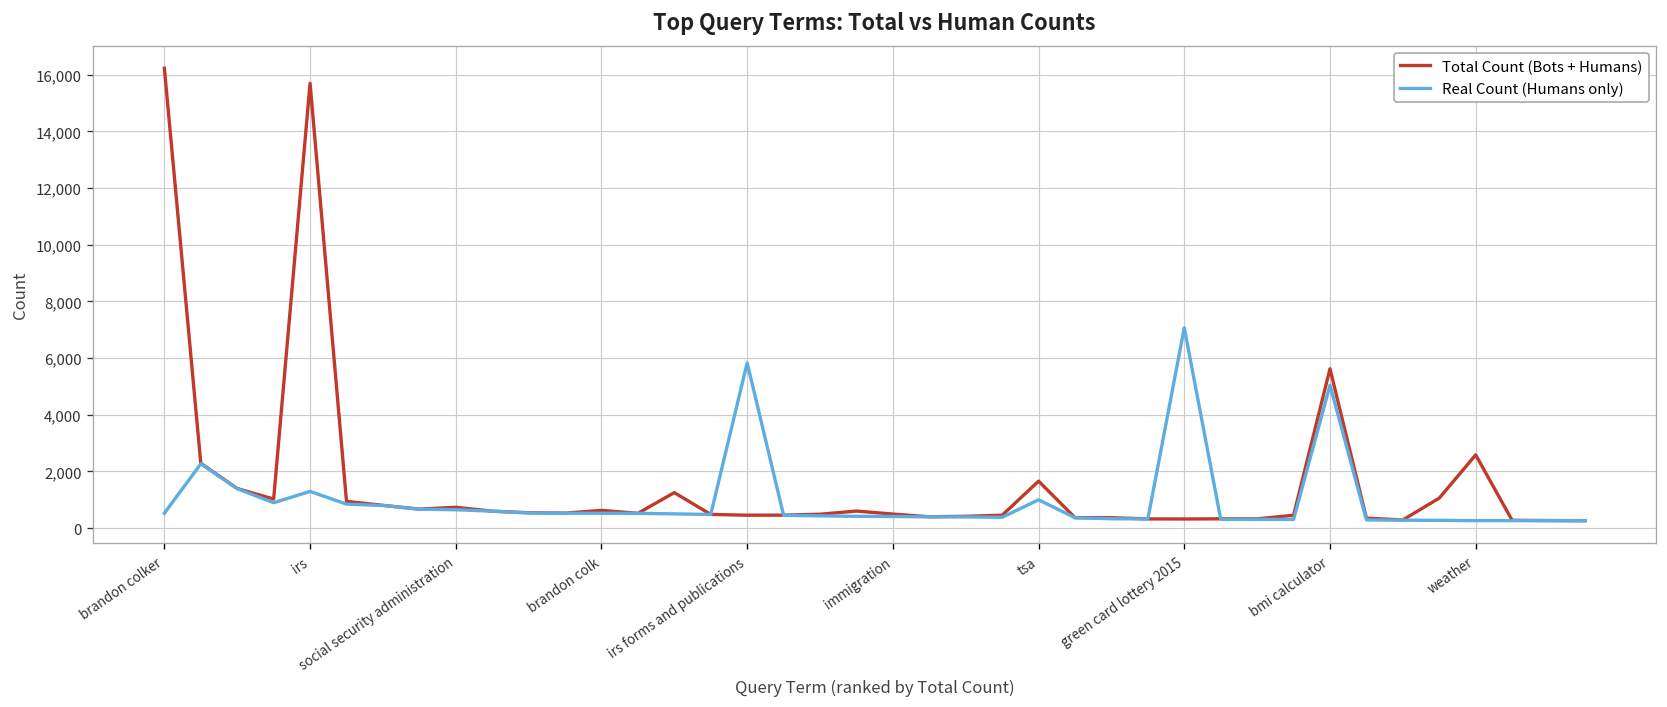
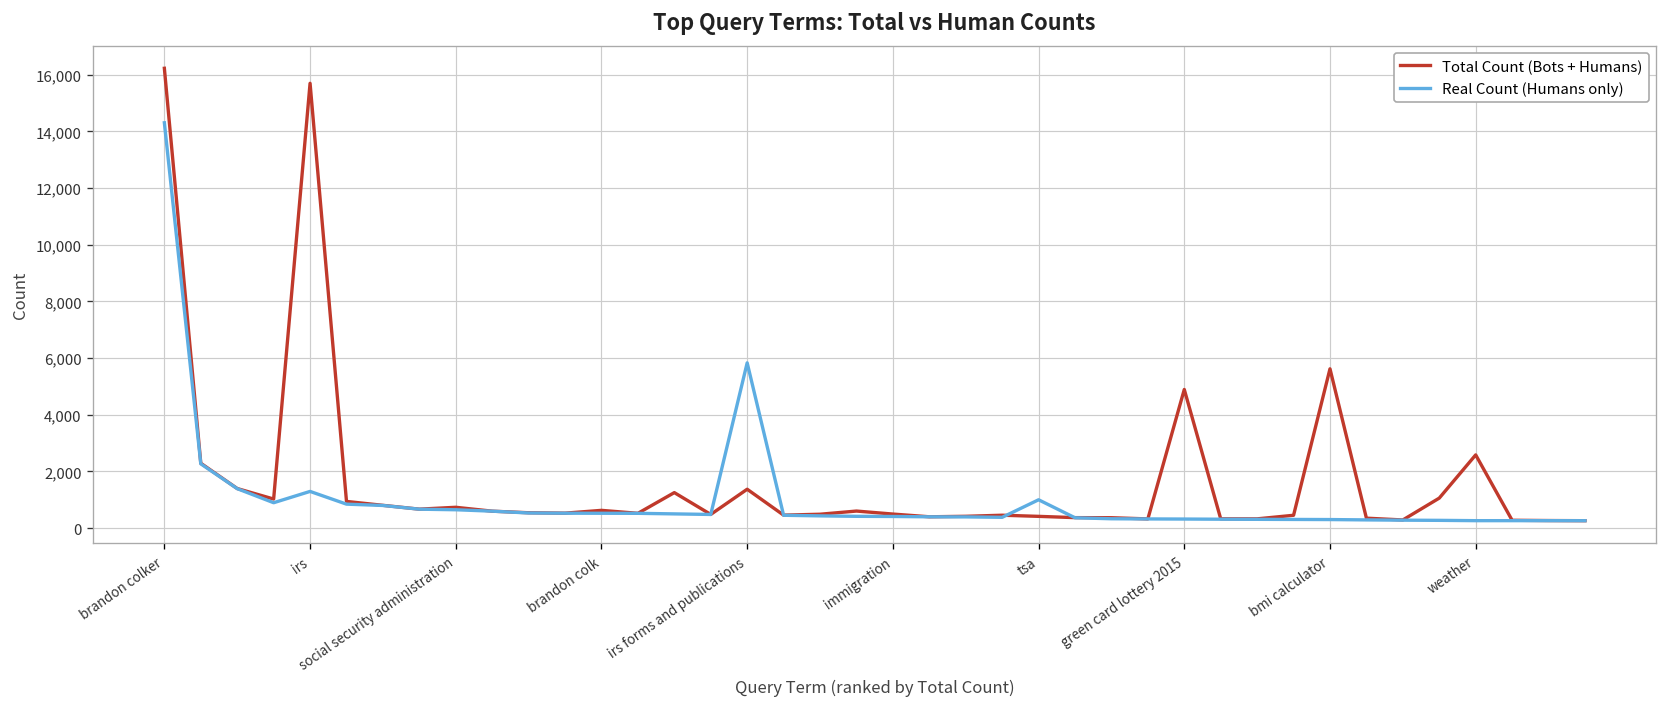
Real Count (Humans only), brandon colker: 500 -> 14,300
Total Count (Bots + Humans), irs forms and publications: 500 -> 1,400
Total Count (Bots + Humans), tsa: 1,700 -> 400
Total Count (Bots + Humans), green card lottery 2015: 300 -> 4,900
Real Count (Humans only), green card lottery 2015: 7,100 -> 300
Real Count (Humans only), bmi calculator: 5,000 -> 300
